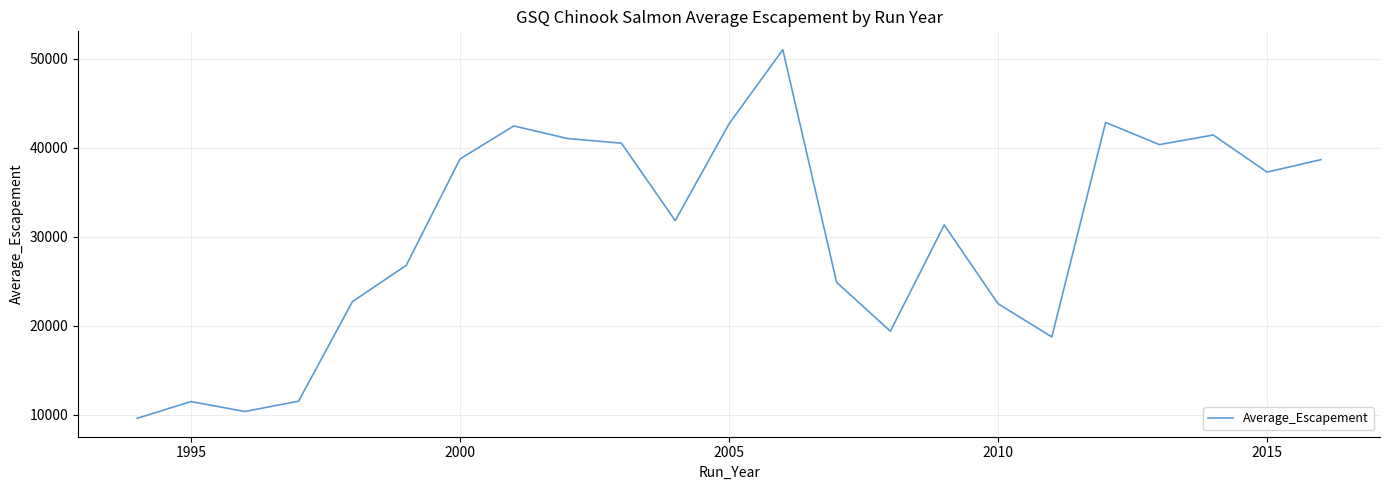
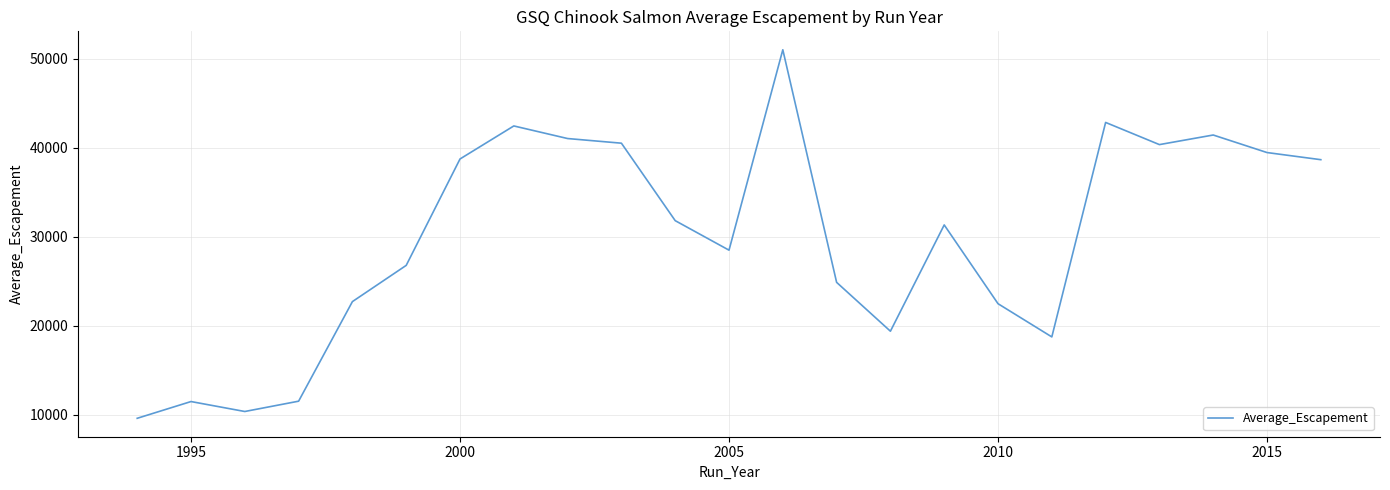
2005: 43000 -> 28000
2015: 37000 -> 39000
